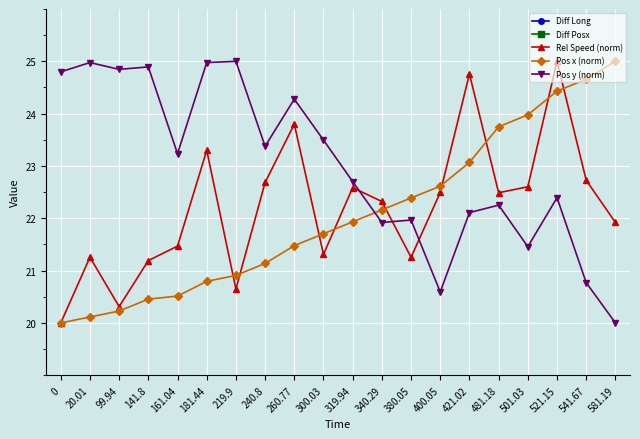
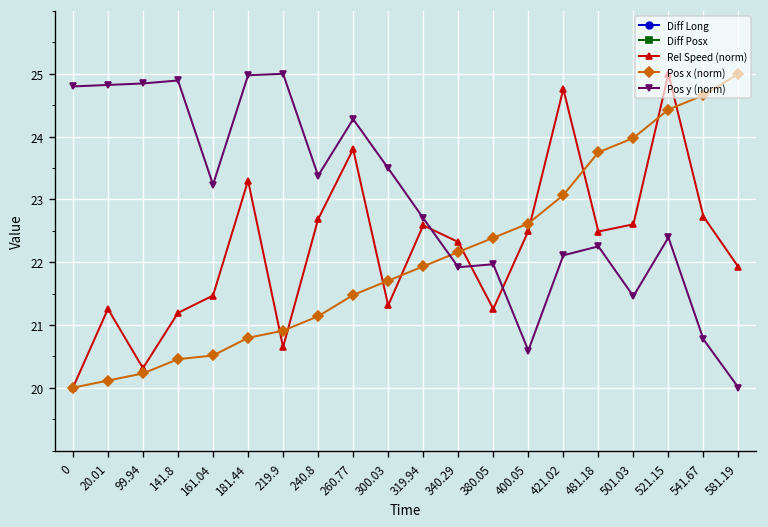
Pos y (norm), 20.01: 25.0 -> 24.8
